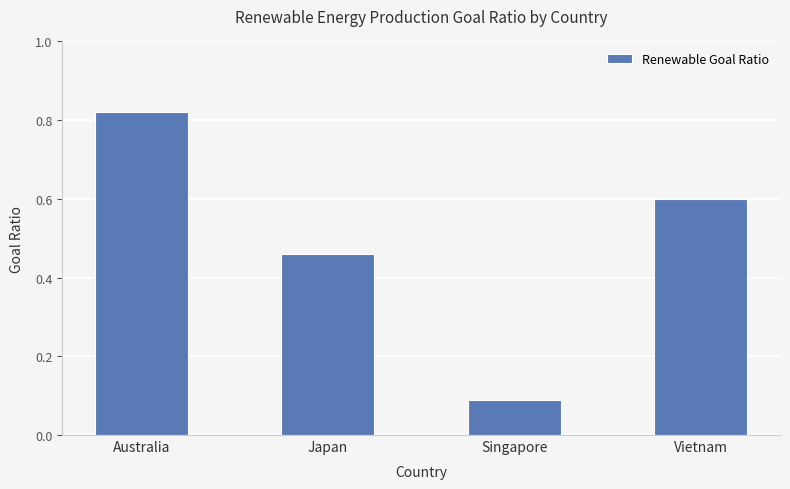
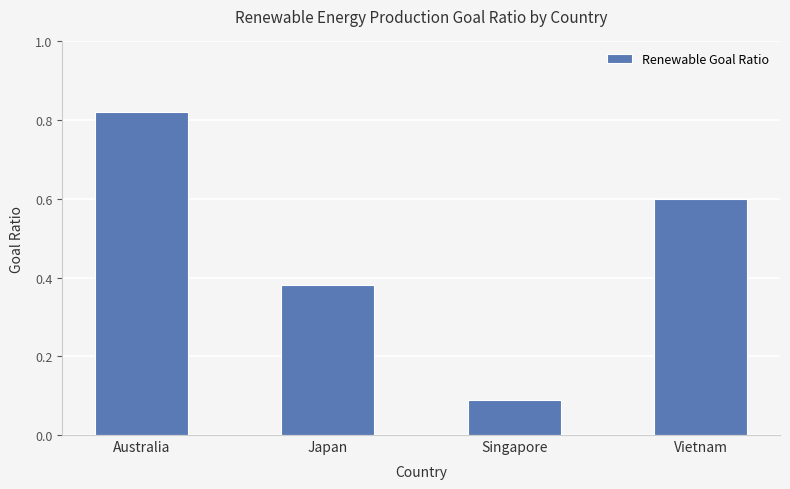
Japan: 0.46 -> 0.38
